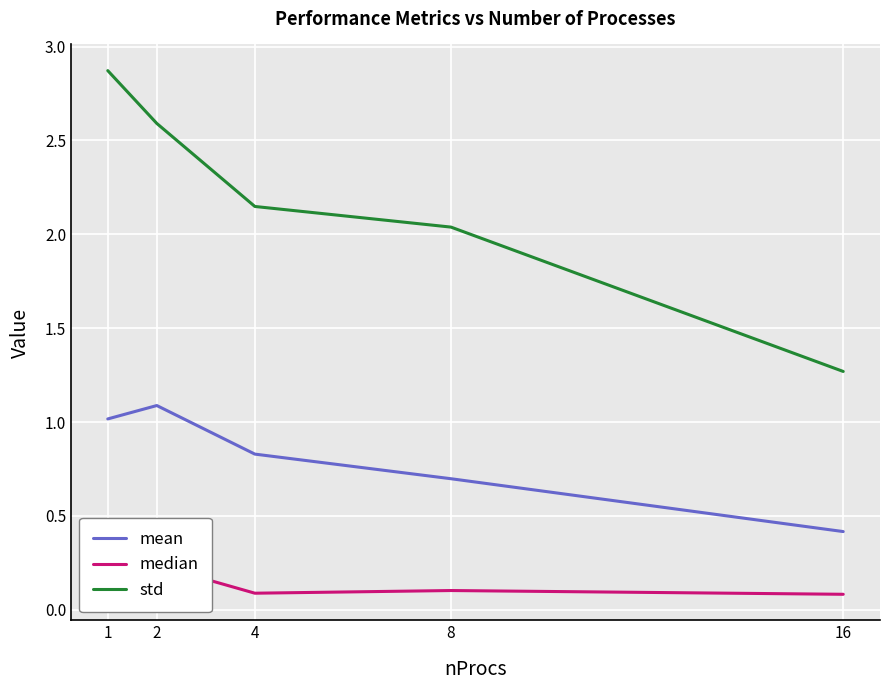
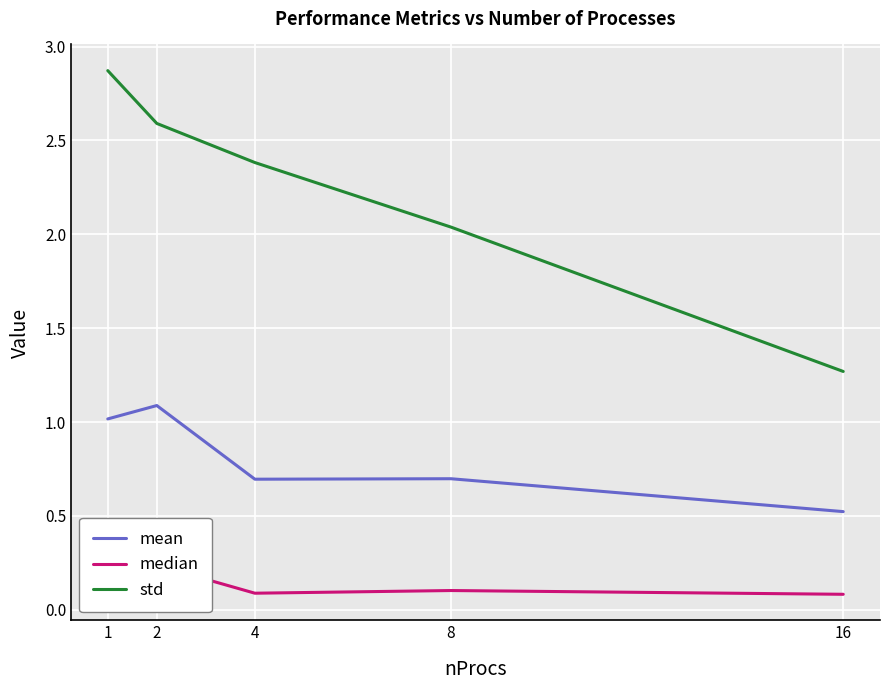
mean, 4: 0.83 -> 0.70
std, 4: 2.15 -> 2.38
mean, 16: 0.42 -> 0.52
